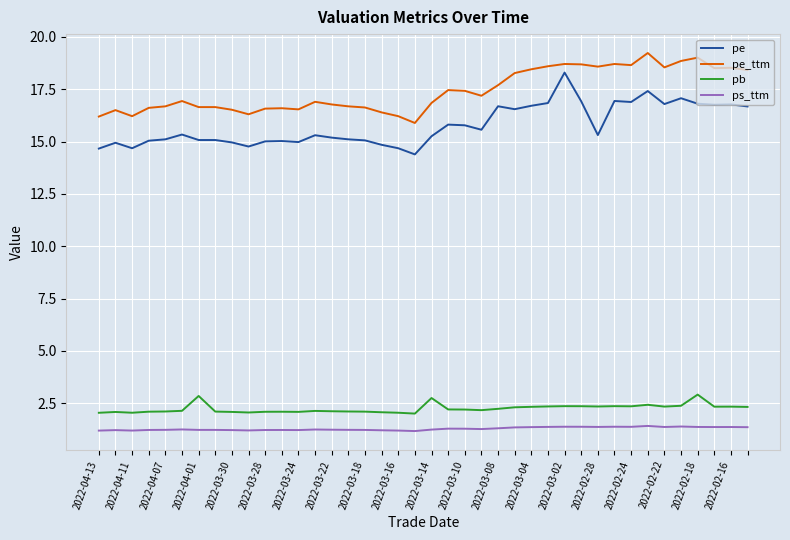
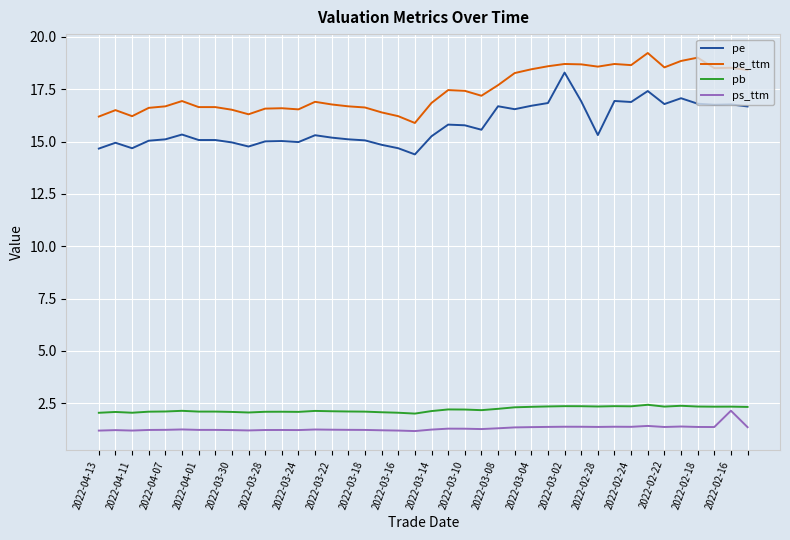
pb, 2022-04-01: 2.8 -> 2.1
pb, 2022-03-14: 2.7 -> 2.1
pb, 2022-02-18: 2.9 -> 2.3
ps_ttm, 2022-02-16: 1.4 -> 2.1
